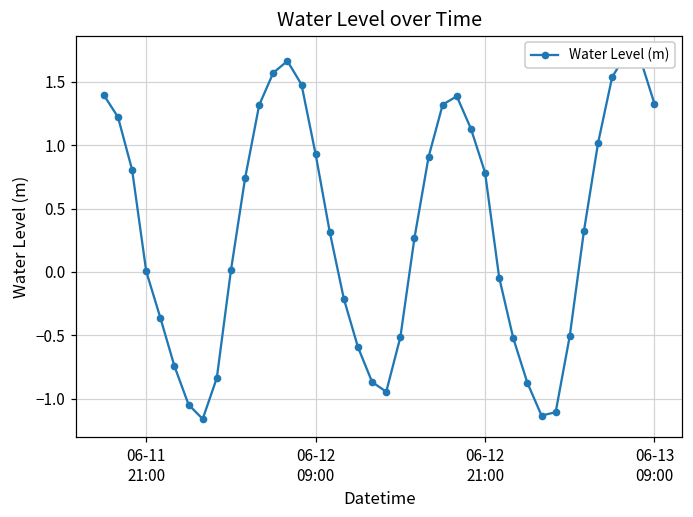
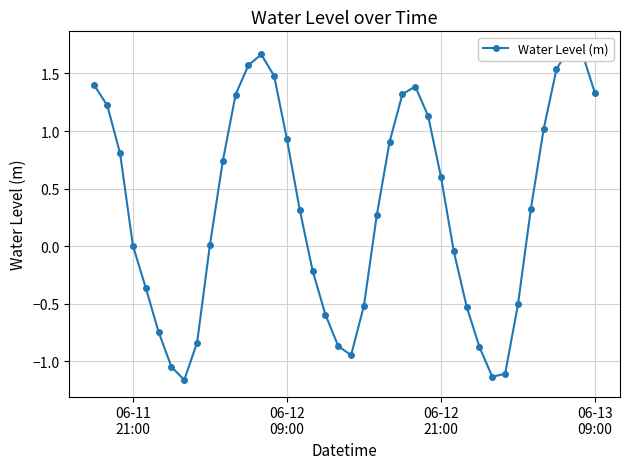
06-12 21:00: 0.78 -> 0.60
